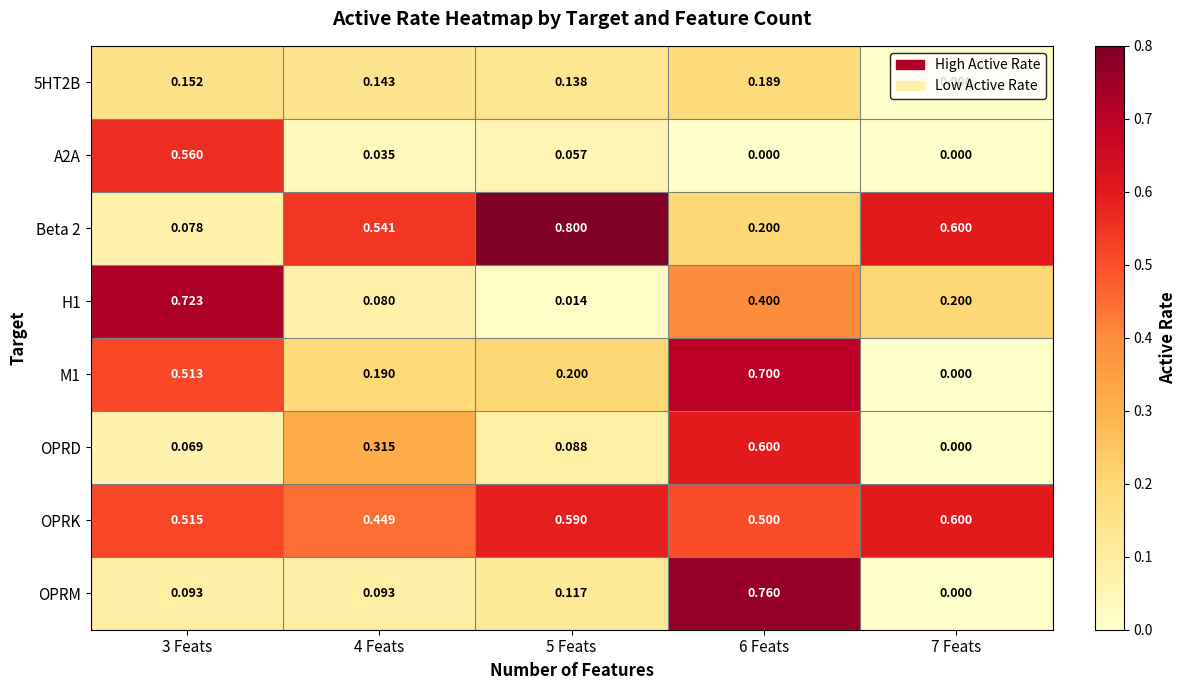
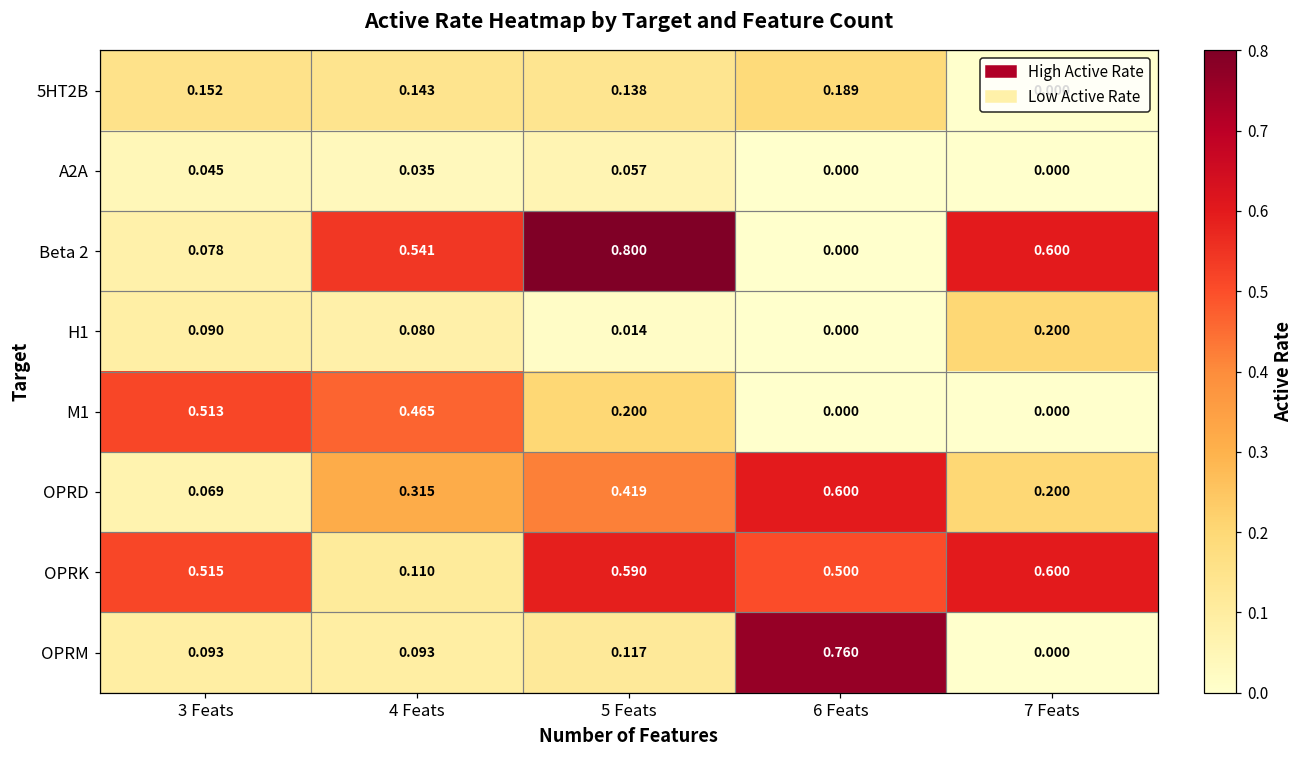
A2A, 3 Feats: 0.560 -> 0.045
Beta 2, 6 Feats: 0.200 -> 0.000
H1, 3 Feats: 0.723 -> 0.090
H1, 6 Feats: 0.400 -> 0.000
M1, 4 Feats: 0.190 -> 0.465
M1, 6 Feats: 0.700 -> 0.000
OPRD, 5 Feats: 0.088 -> 0.419
OPRD, 7 Feats: 0.000 -> 0.200
OPRK, 4 Feats: 0.449 -> 0.110
